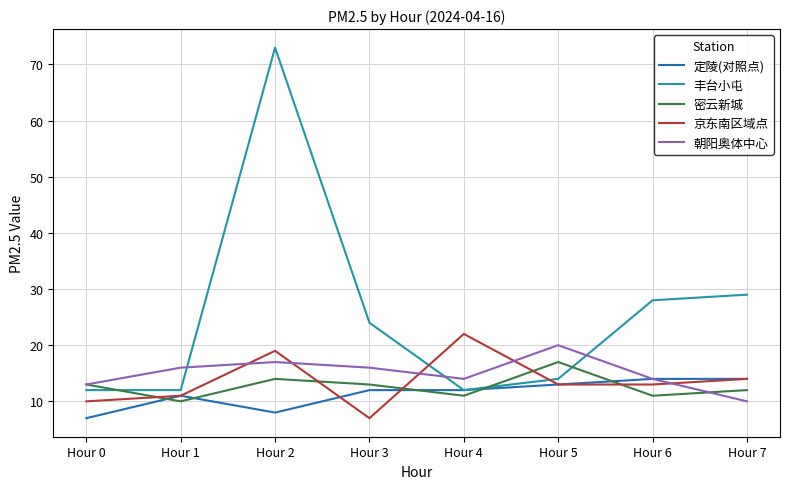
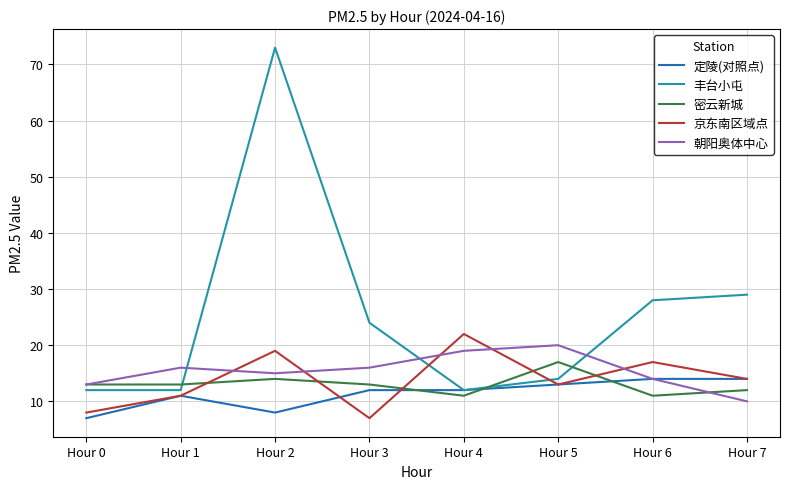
京东南区域点, Hour 0: 10 -> 8
密云新城, Hour 1: 10 -> 13
朝阳奥体中心, Hour 2: 17 -> 15
朝阳奥体中心, Hour 4: 14 -> 19
京东南区域点, Hour 6: 13 -> 17
